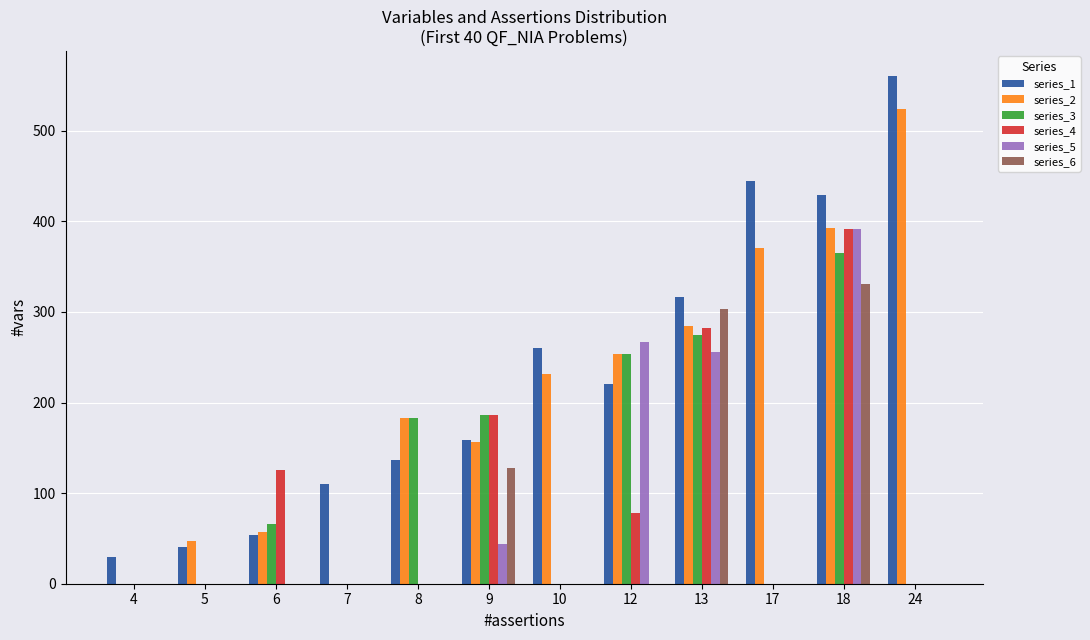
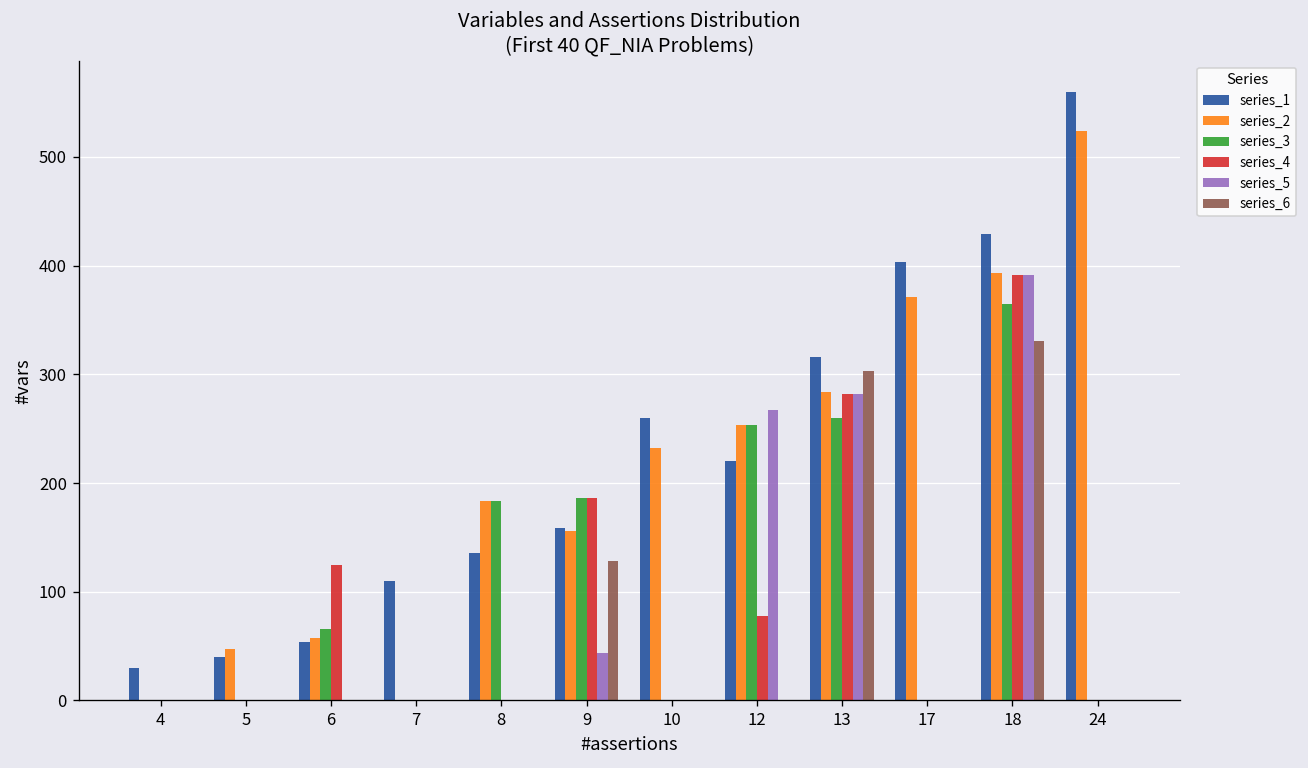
series_3, 13: 280 -> 260
series_5, 13: 260 -> 280
series_1, 17: 440 -> 400
